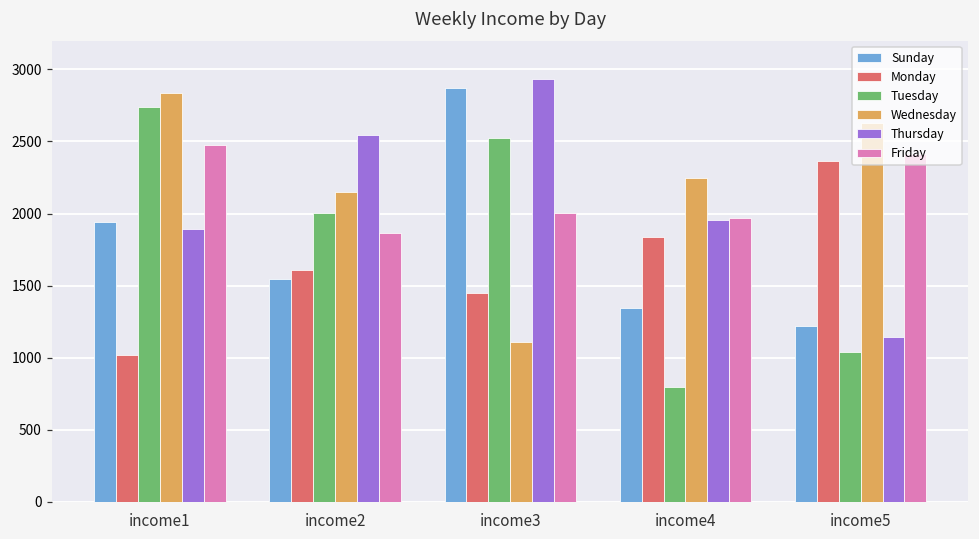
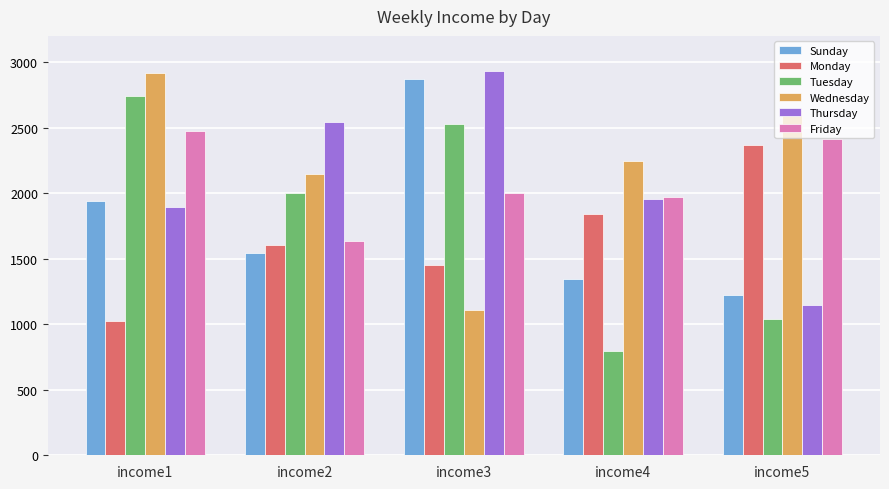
Wednesday, income1: 2830 -> 2920
Friday, income2: 1860 -> 1640
